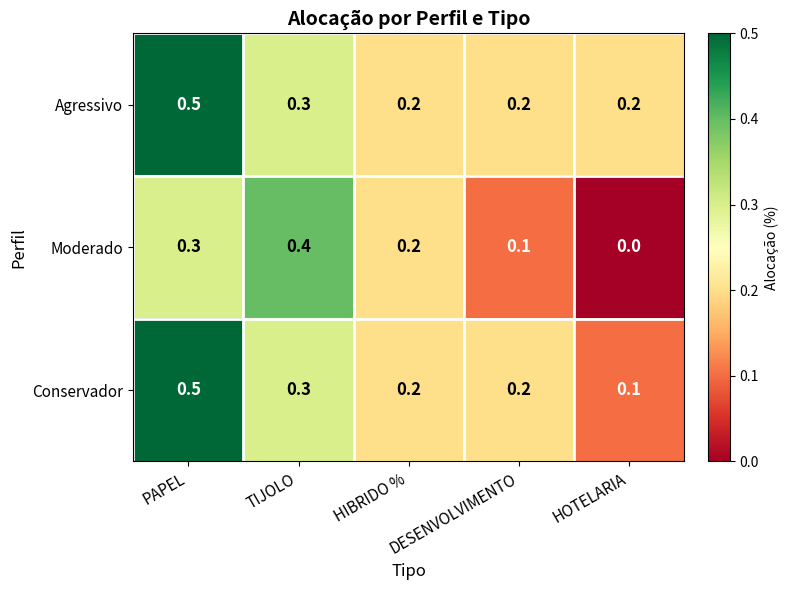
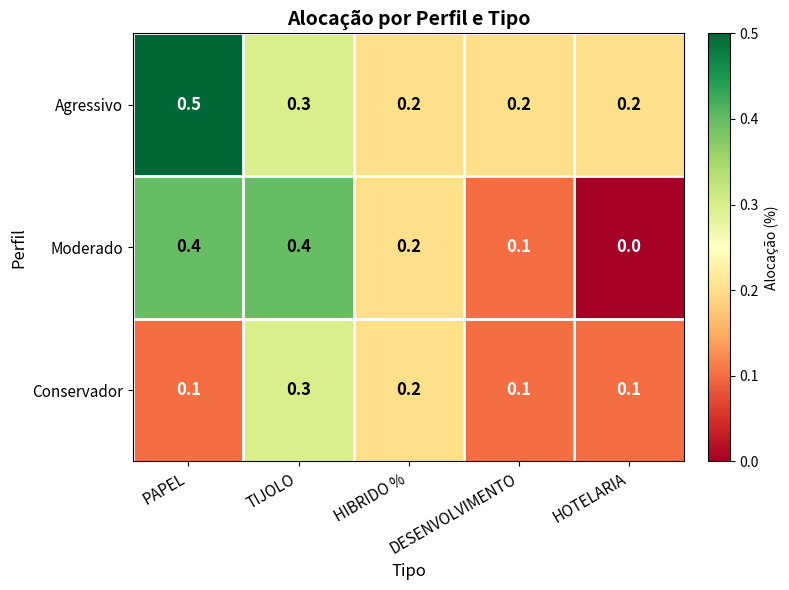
Moderado, PAPEL: 0.3 -> 0.4
Conservador, PAPEL: 0.5 -> 0.1
Conservador, DESENVOLVIMENTO: 0.2 -> 0.1
